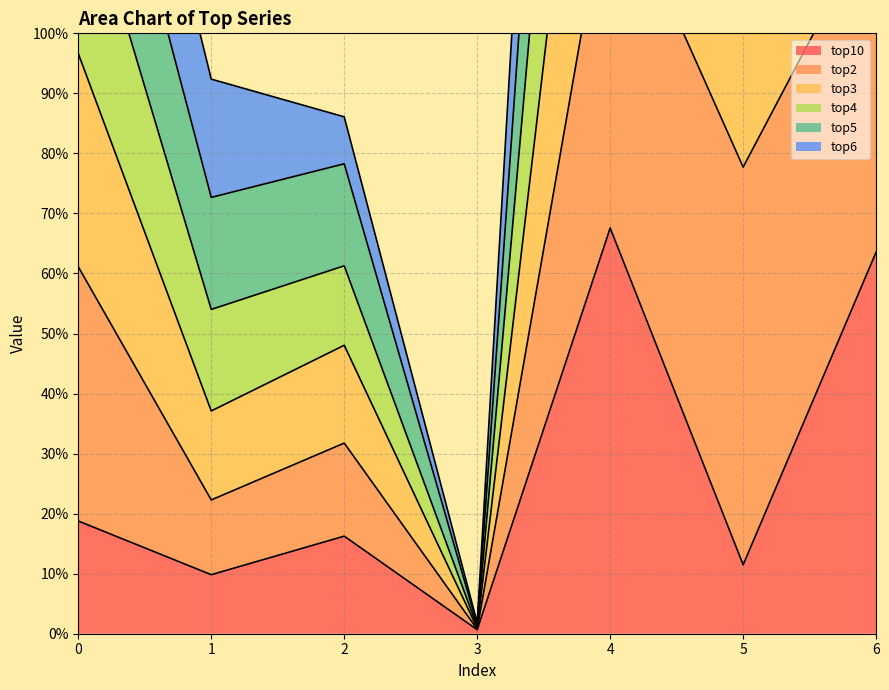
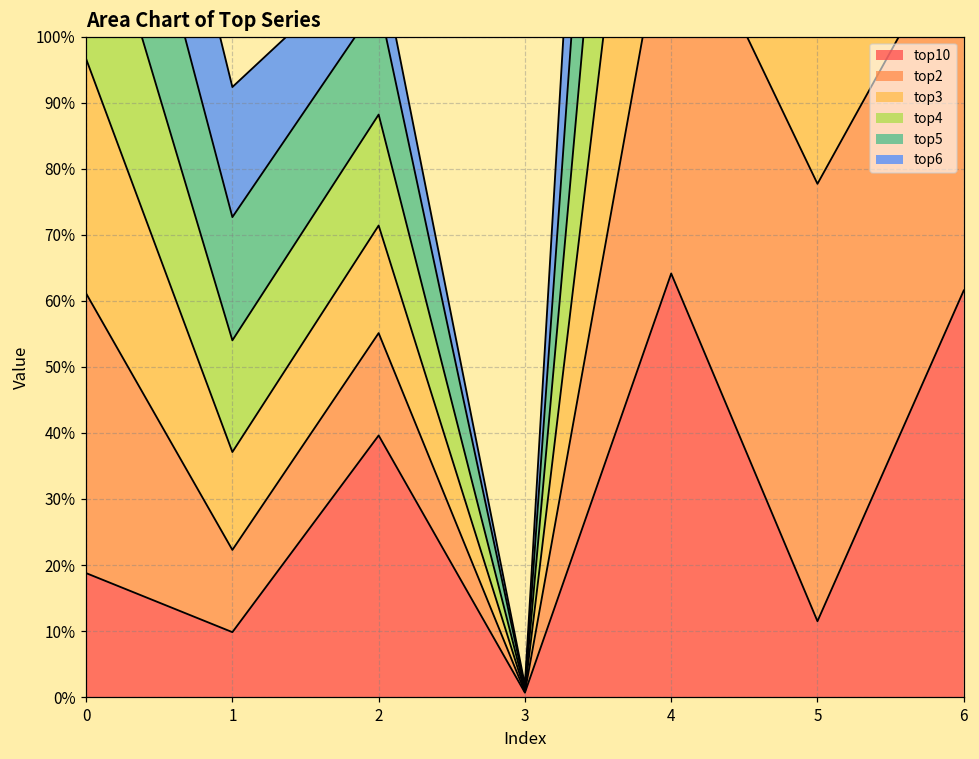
top10, 2: 16% -> 40%
top4, 2: 13% -> 17%
top10, 4: 68% -> 64%
top10, 6: 64% -> 62%
